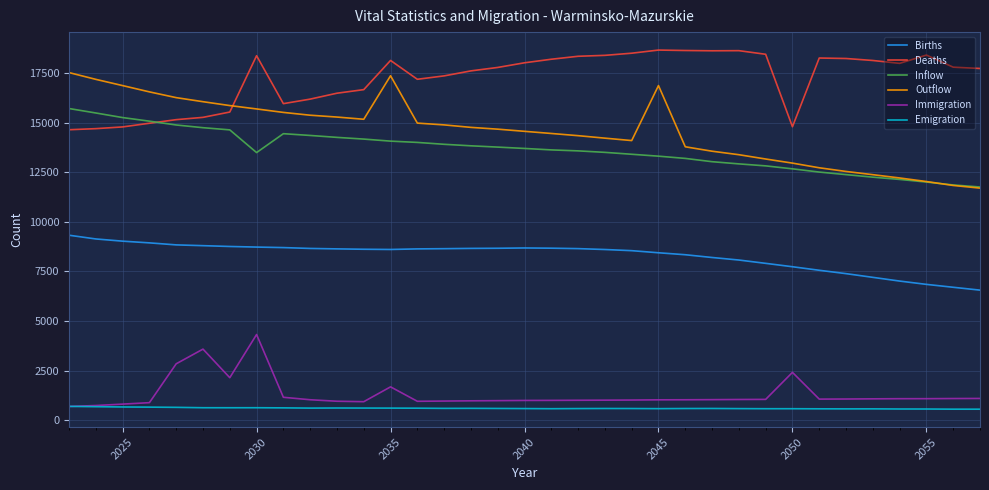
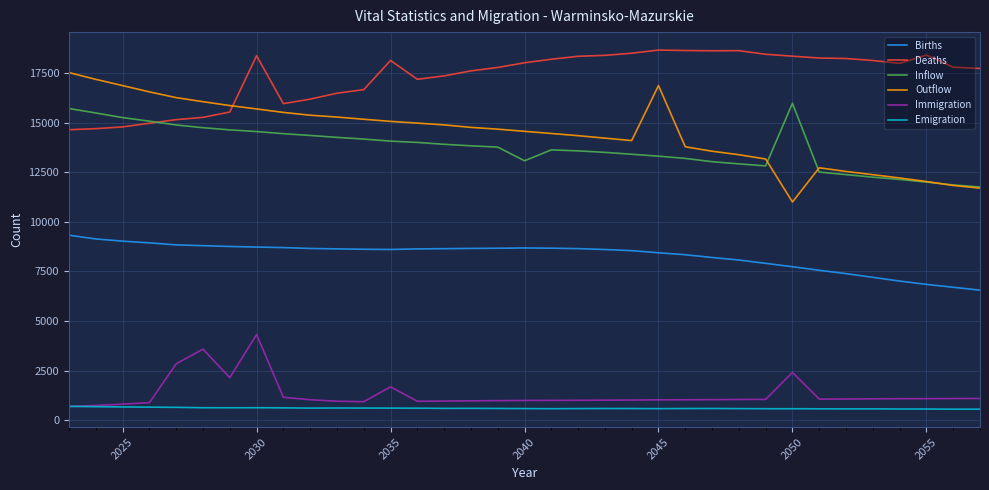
Inflow, 2030: 13500 -> 14500
Outflow, 2035: 17400 -> 15100
Inflow, 2040: 13700 -> 13100
Deaths, 2050: 14800 -> 18300
Inflow, 2050: 12700 -> 16000
Outflow, 2050: 13000 -> 11000
